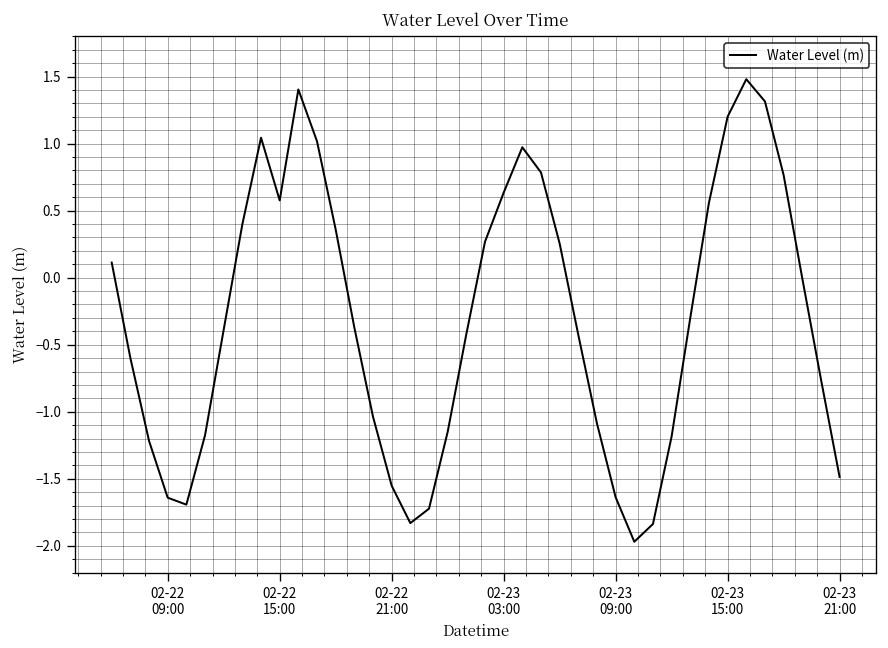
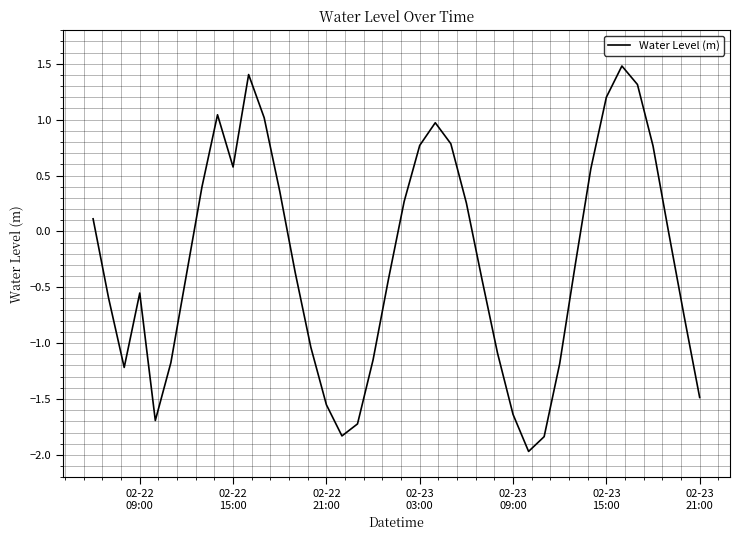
02-22 09:00: -1.64 -> -0.55
02-23 03:00: 0.63 -> 0.77
